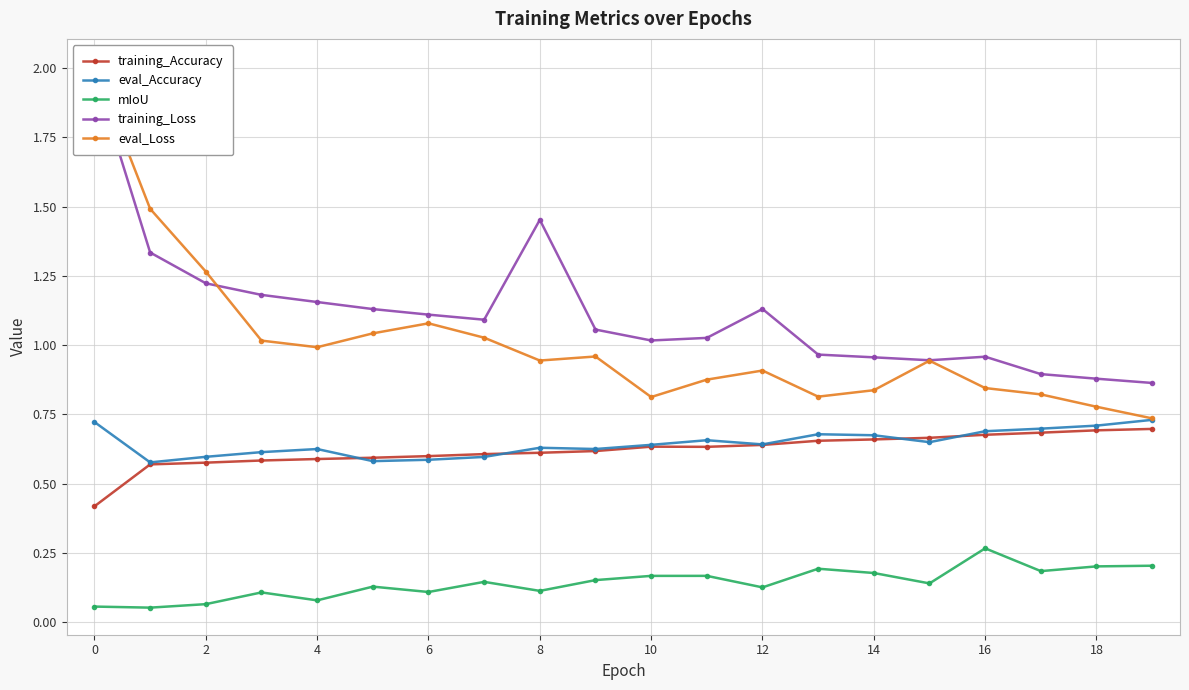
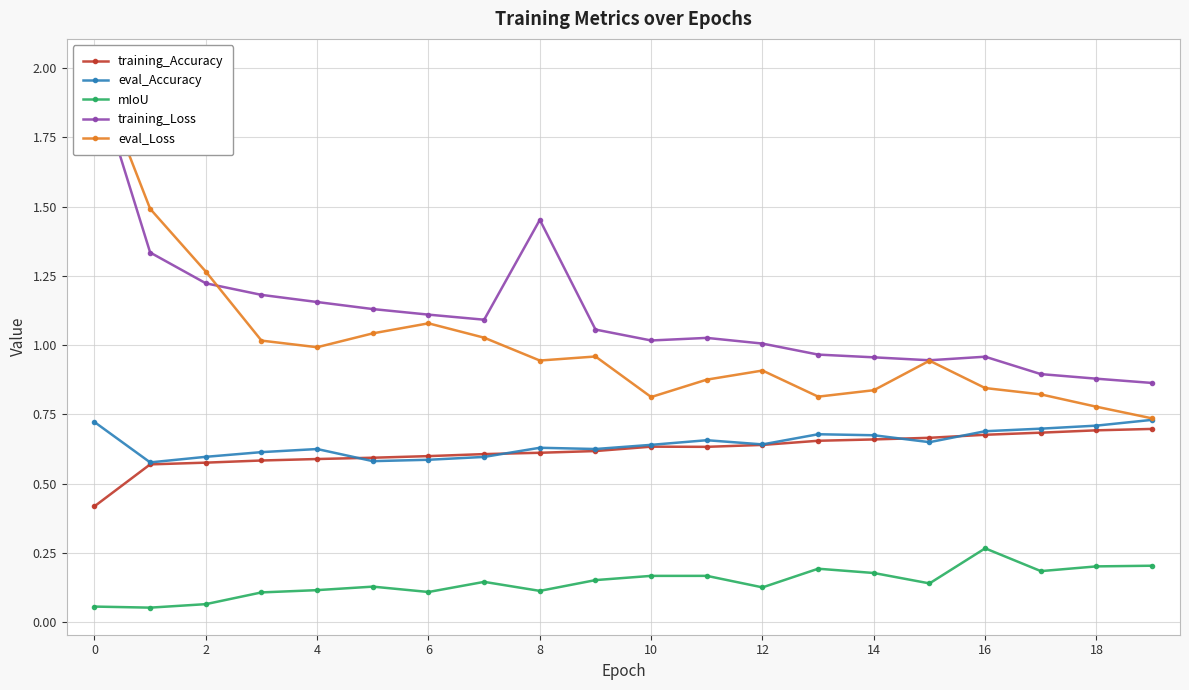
mIoU, 4: 0.08 -> 0.12
training_Loss, 12: 1.13 -> 1.01
